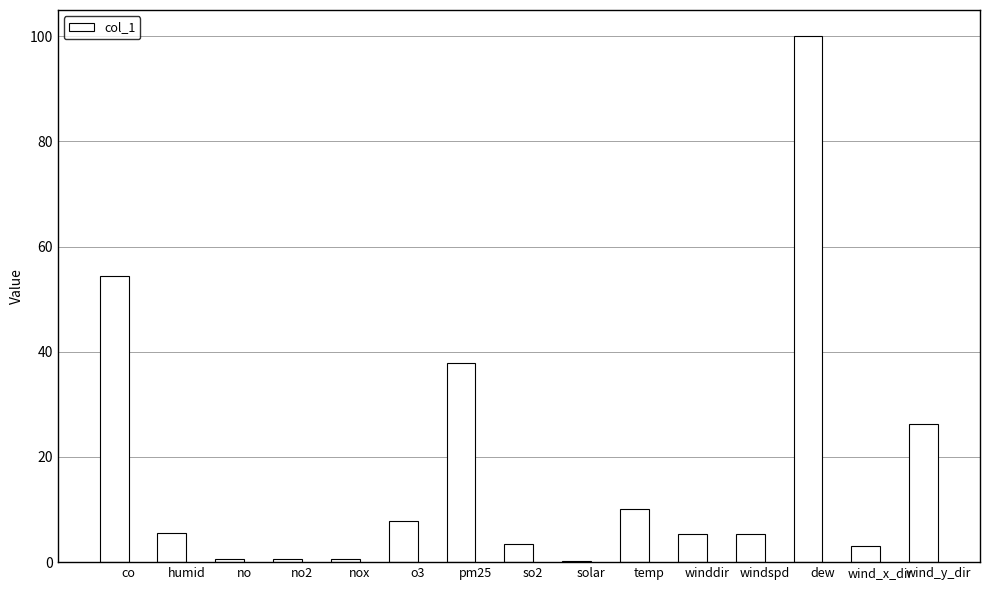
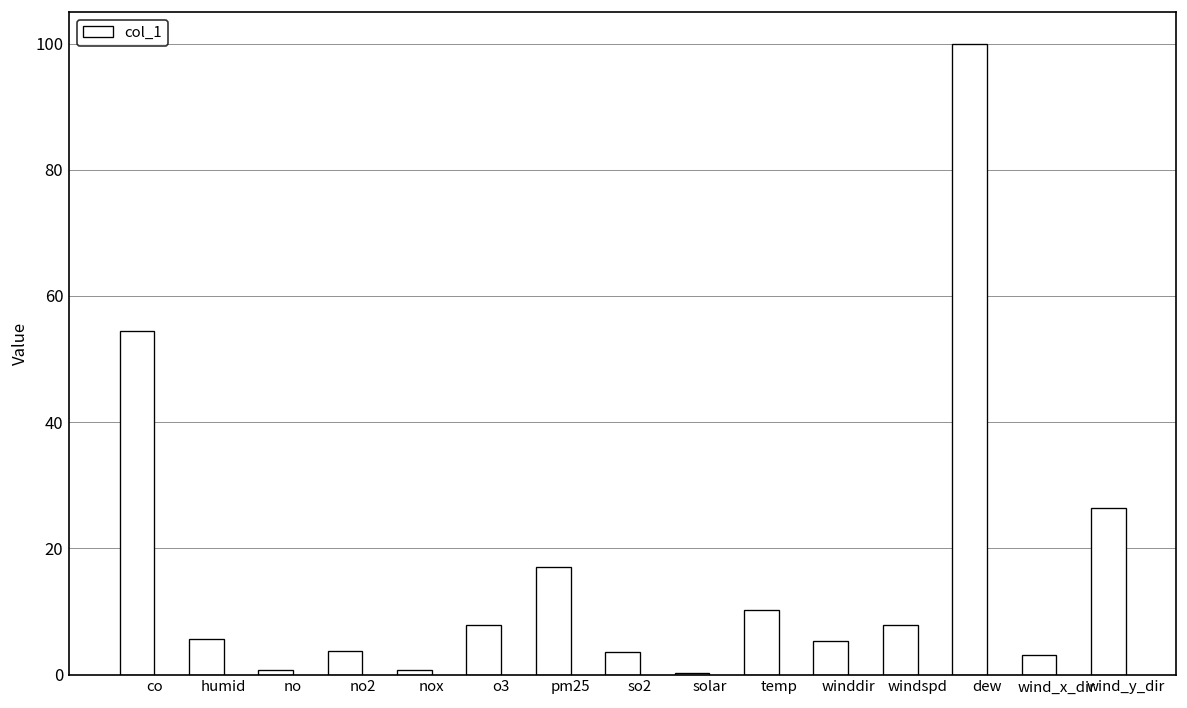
no2: 1 -> 4
pm25: 38 -> 17
windspd: 5 -> 8
